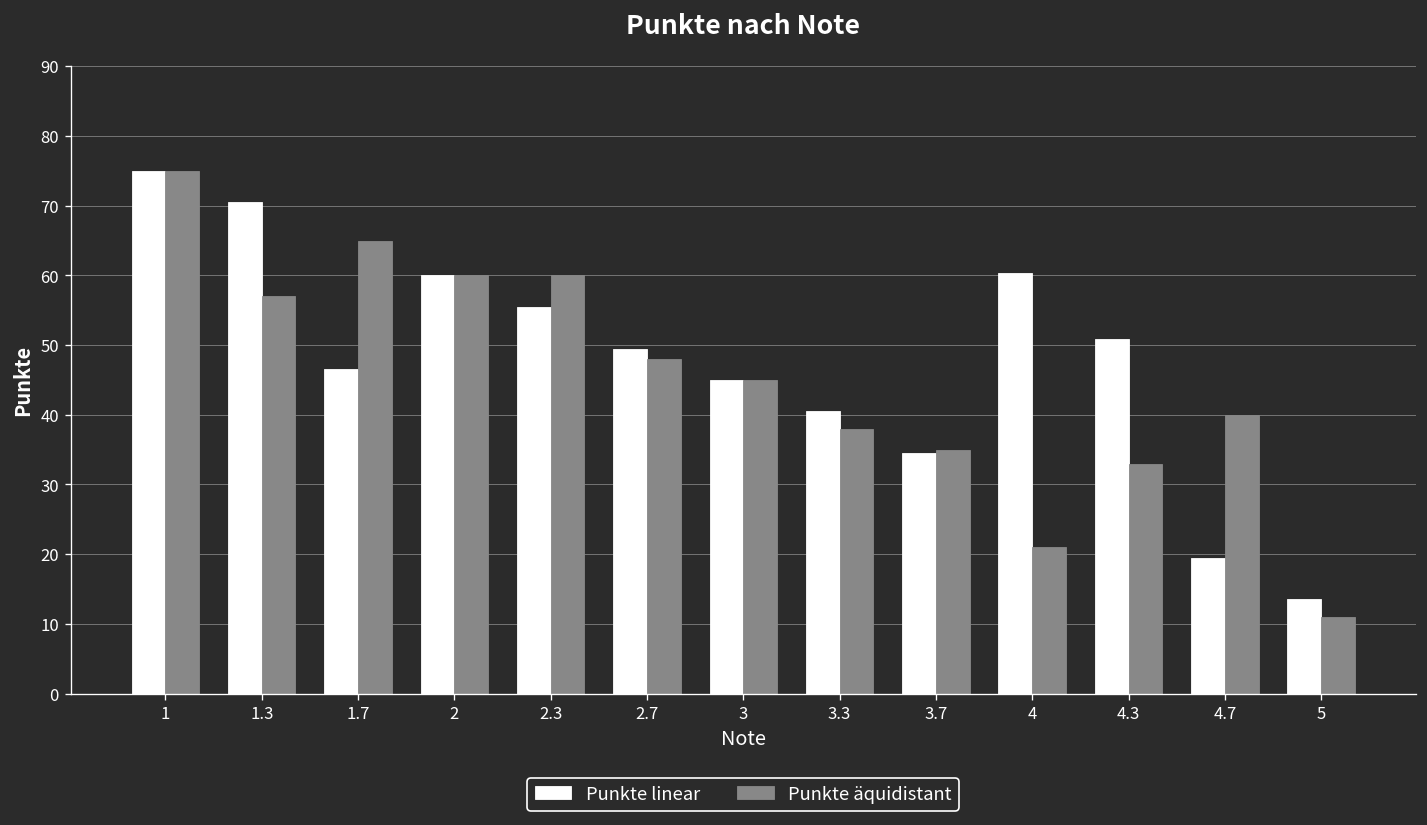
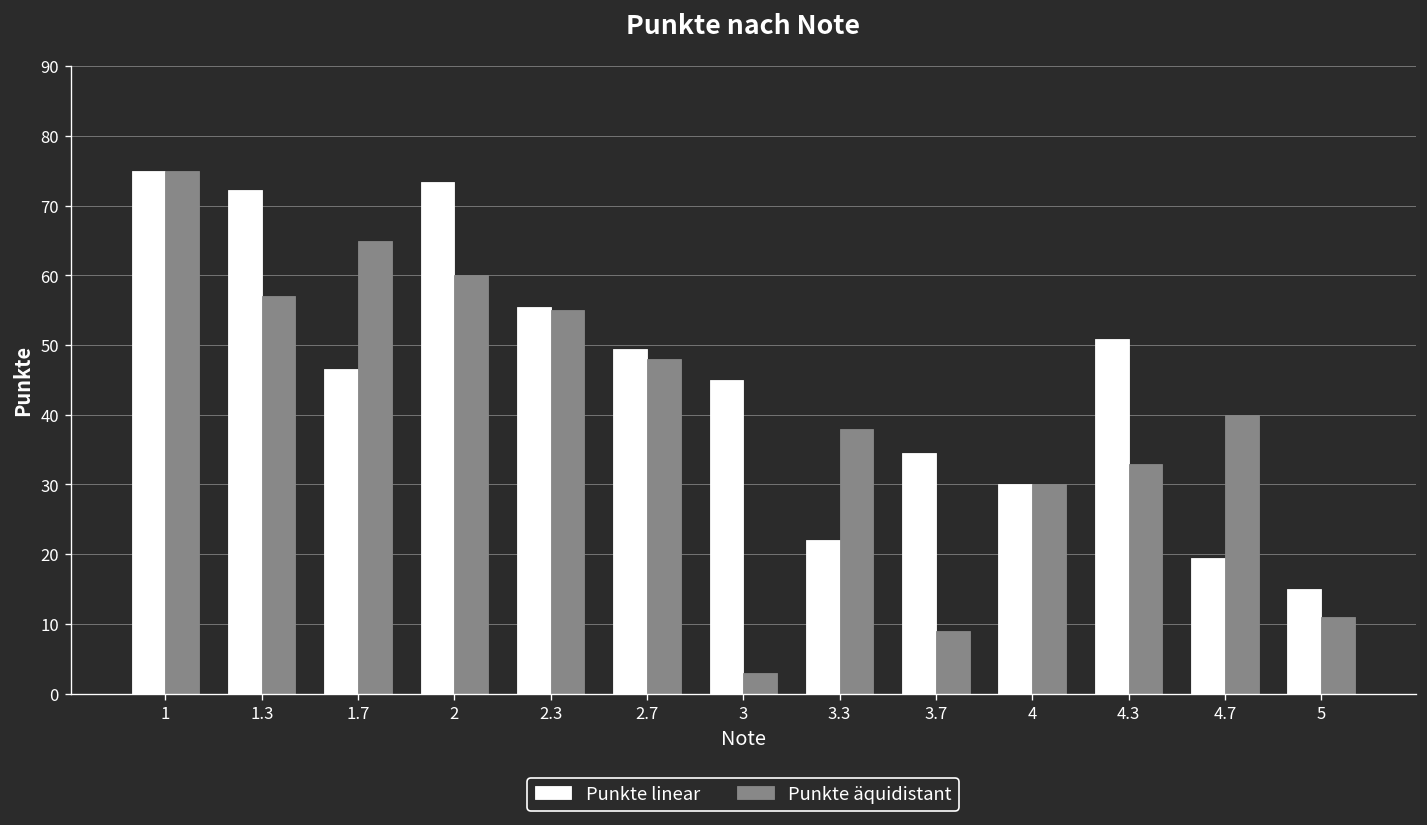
Punkte linear, 1.3: 71 -> 72
Punkte linear, 2: 60 -> 73
Punkte äquidistant, 2.3: 60 -> 55
Punkte äquidistant, 3: 45 -> 3
Punkte linear, 3.3: 41 -> 22
Punkte äquidistant, 3.7: 35 -> 9
Punkte linear, 4: 60 -> 30
Punkte äquidistant, 4: 21 -> 30
Punkte linear, 5: 14 -> 15
